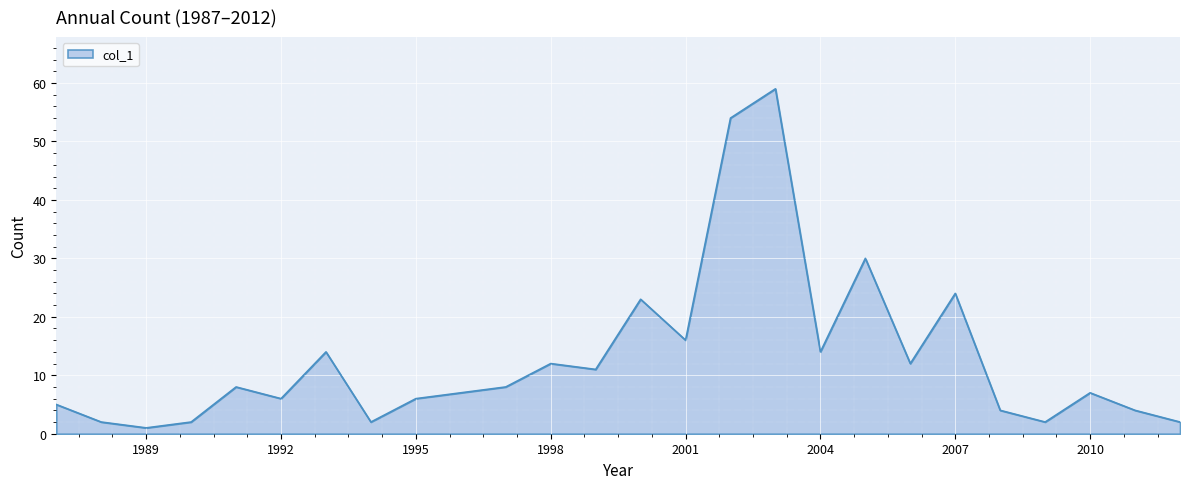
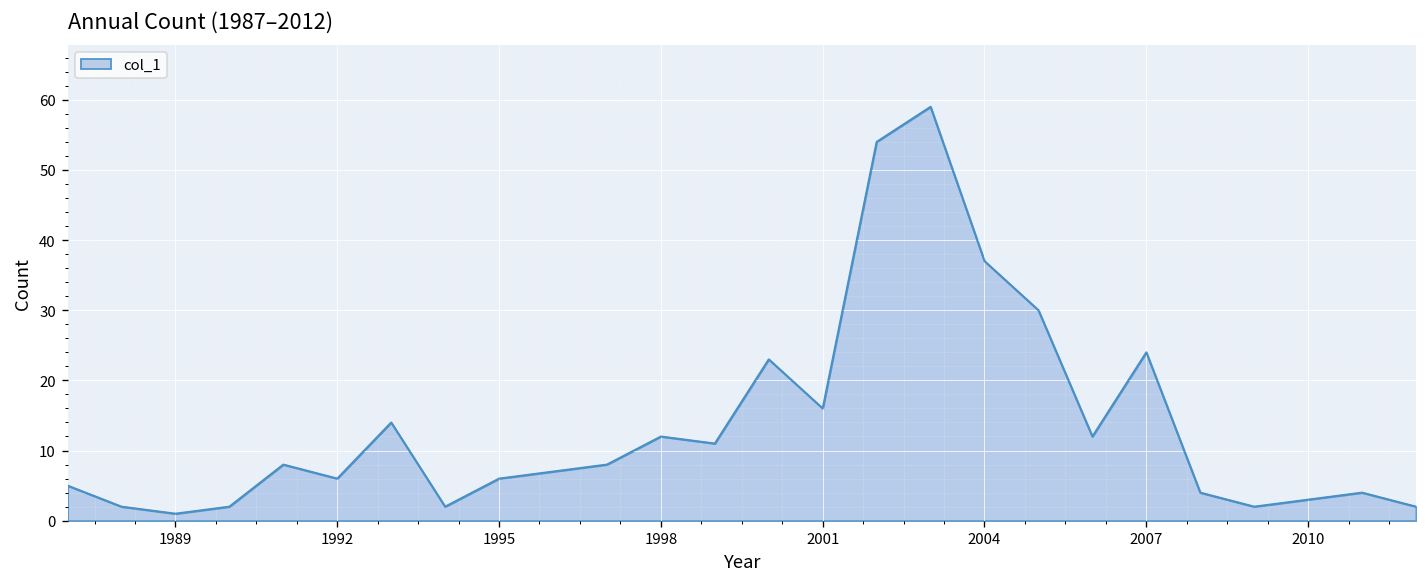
2004: 14 -> 37
2010: 7 -> 3
